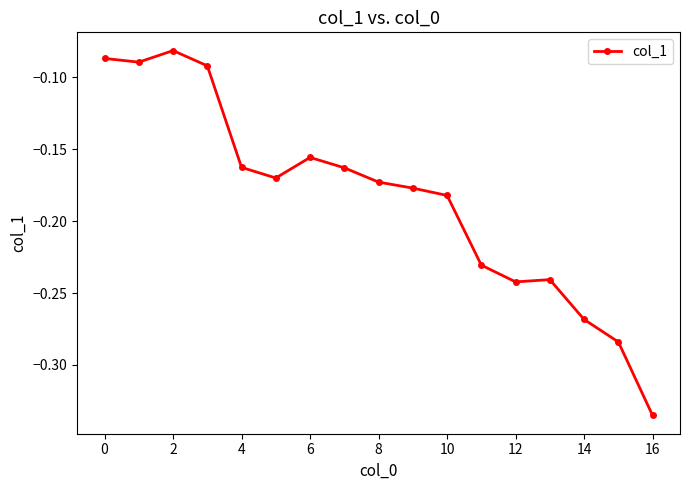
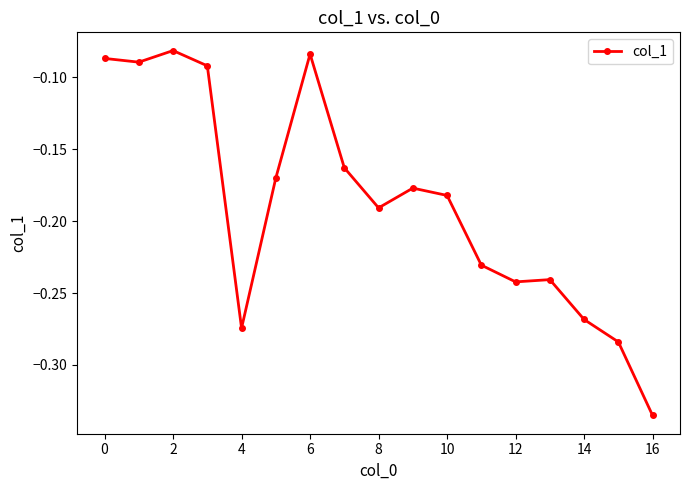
4: -0.163 -> -0.274
6: -0.156 -> -0.084
8: -0.173 -> -0.191
